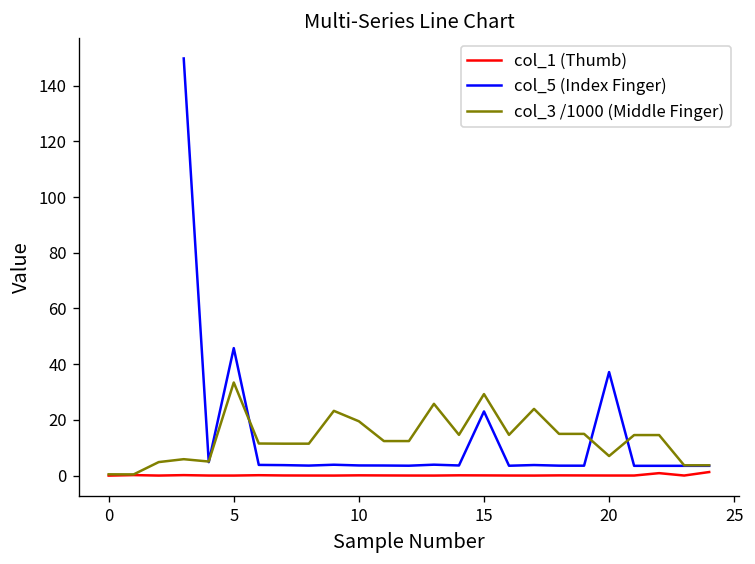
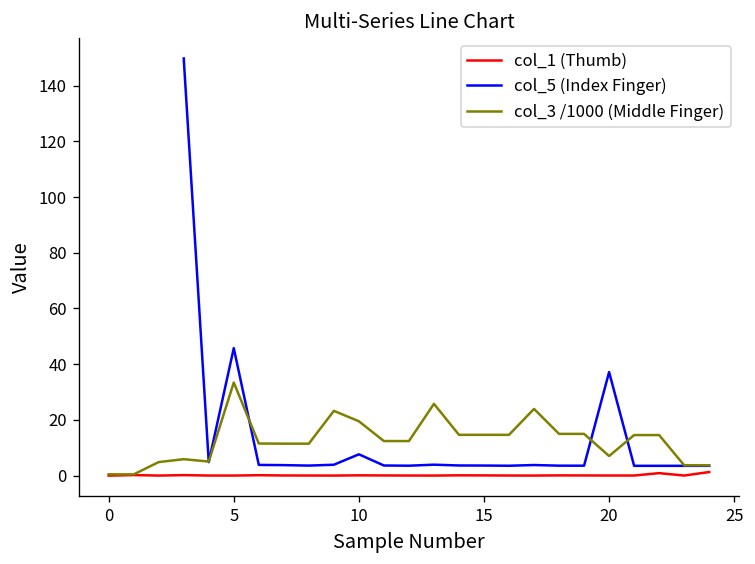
col_5 (Index Finger), 10: 4 -> 8
col_5 (Index Finger), 15: 23 -> 4
col_3 /1000 (Middle Finger), 15: 29 -> 15
